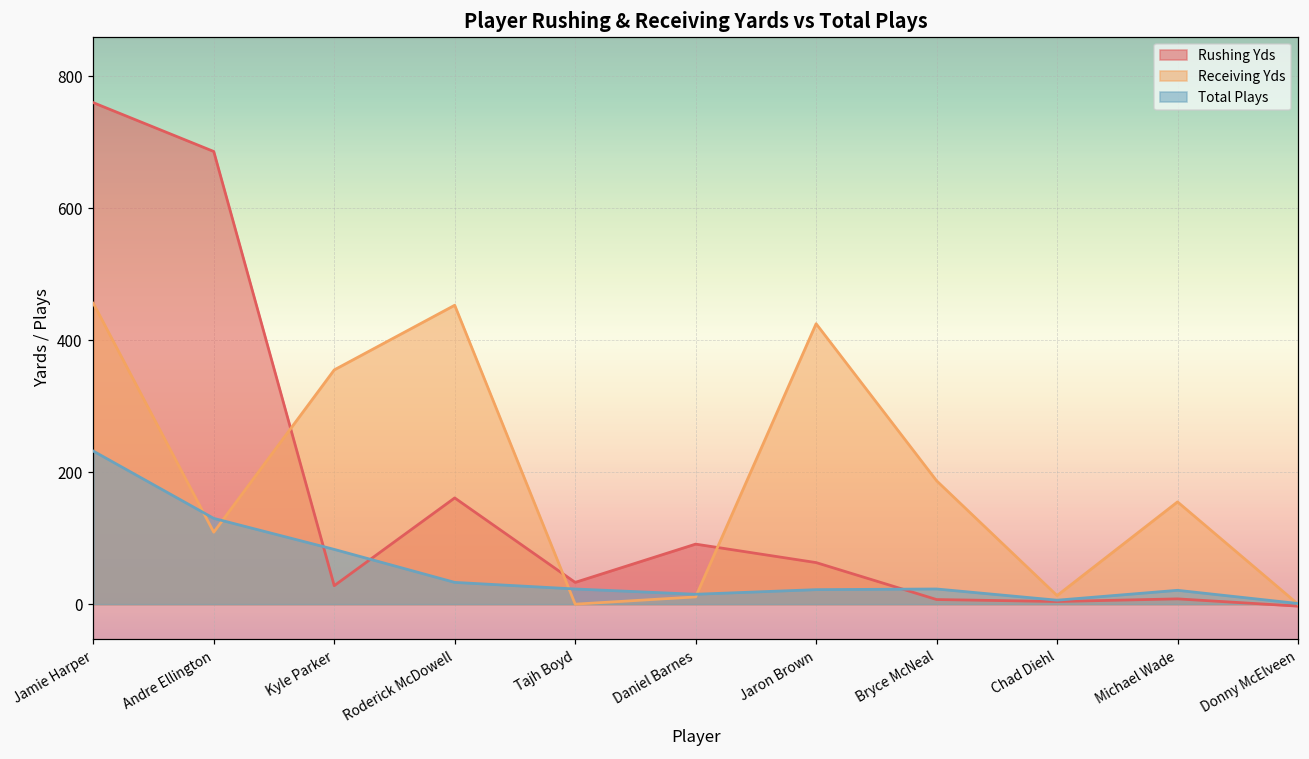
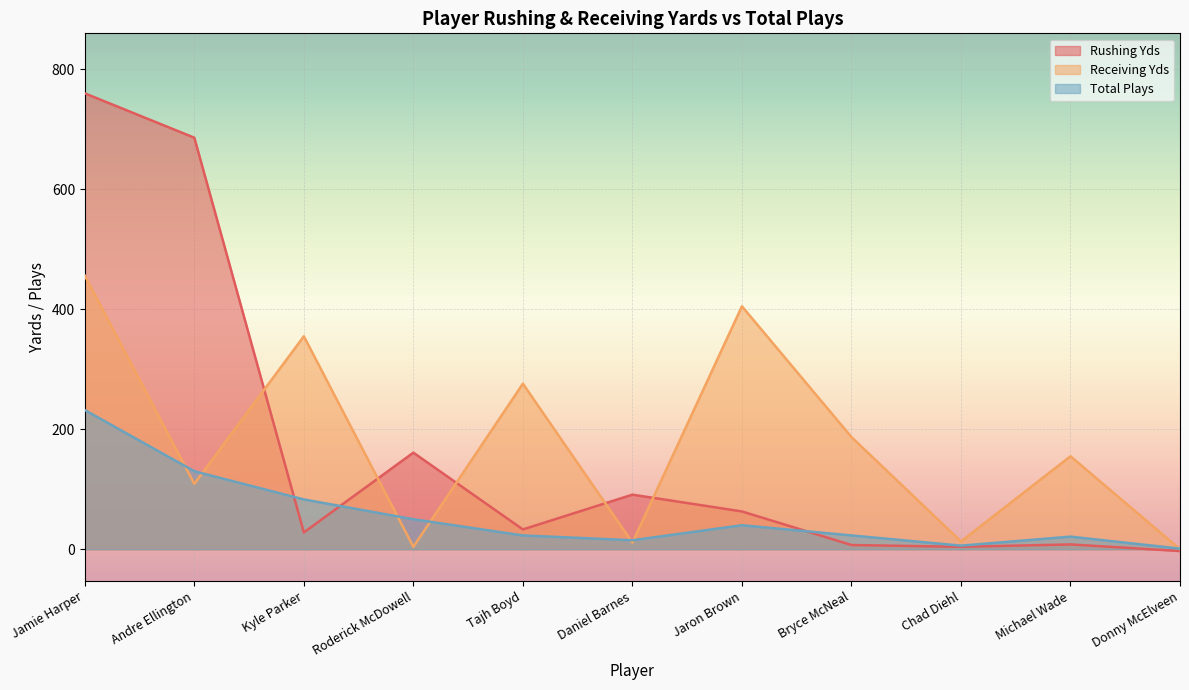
Receiving Yds, Roderick McDowell: 450 -> 0
Total Plays, Roderick McDowell: 30 -> 50
Receiving Yds, Tajh Boyd: 0 -> 280
Receiving Yds, Jaron Brown: 430 -> 410
Total Plays, Jaron Brown: 20 -> 40
